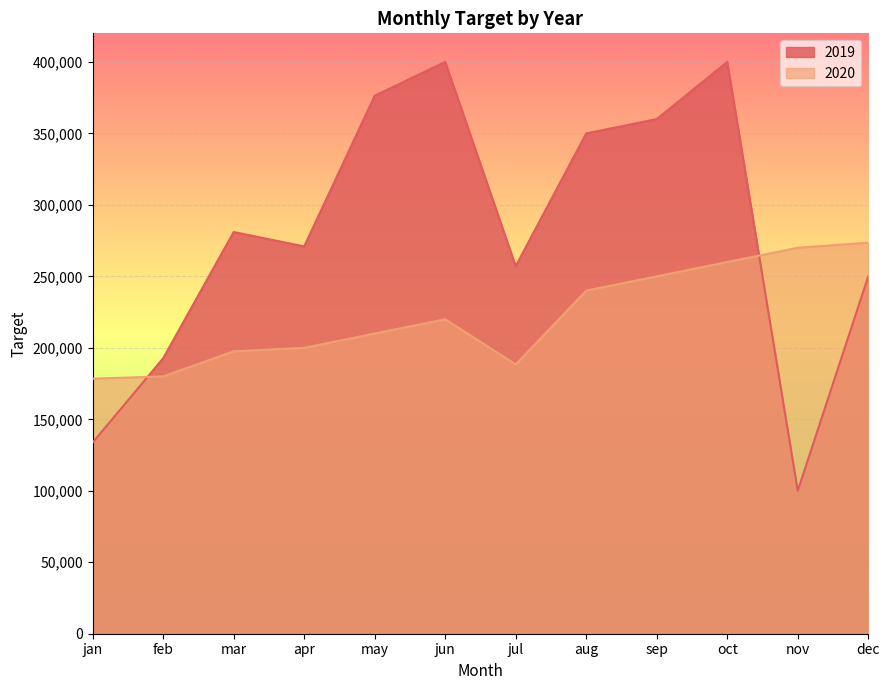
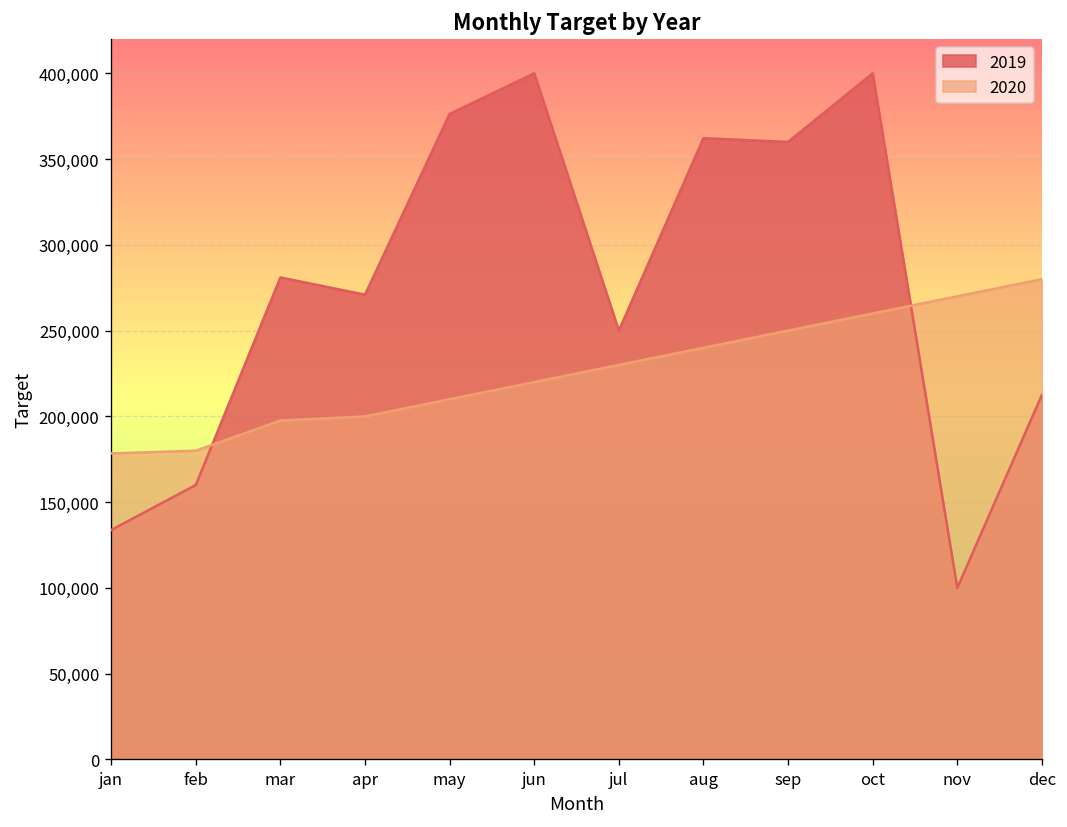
2019, feb: 193,000 -> 160,000
2019, jul: 257,000 -> 250,000
2020, jul: 188,000 -> 230,000
2019, aug: 350,000 -> 362,000
2019, dec: 250,000 -> 213,000
2020, dec: 274,000 -> 280,000
